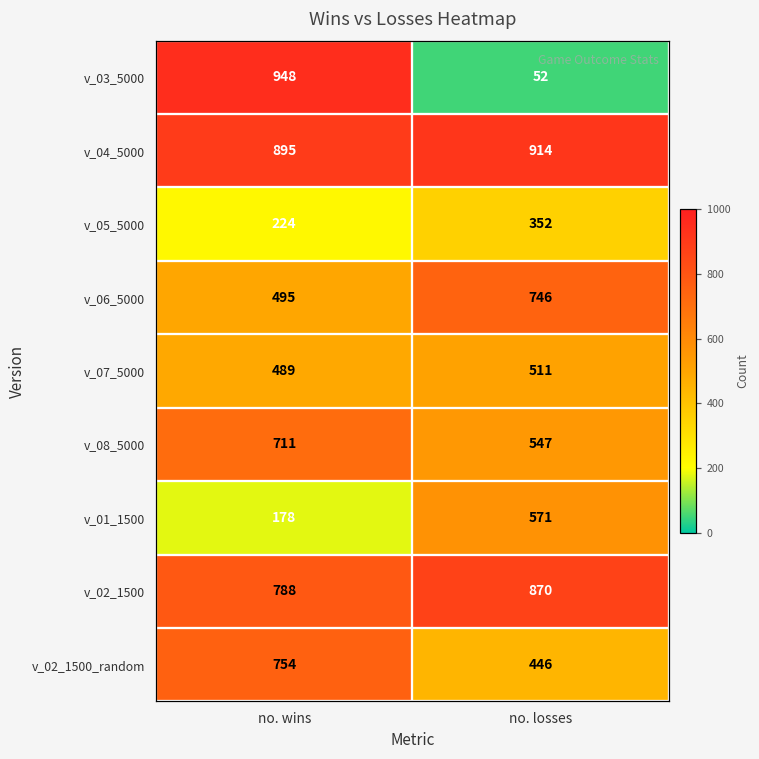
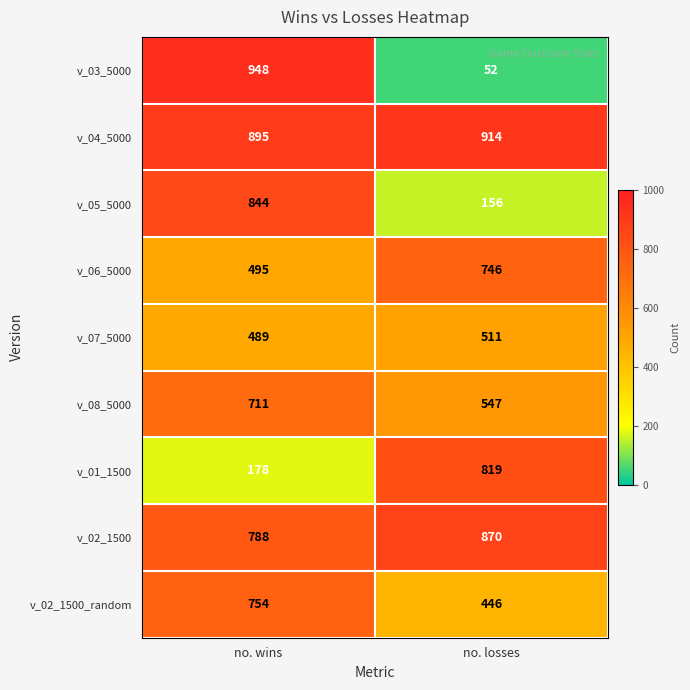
v_05_5000, no. wins: 224 -> 844
v_05_5000, no. losses: 352 -> 156
v_01_1500, no. losses: 571 -> 819
